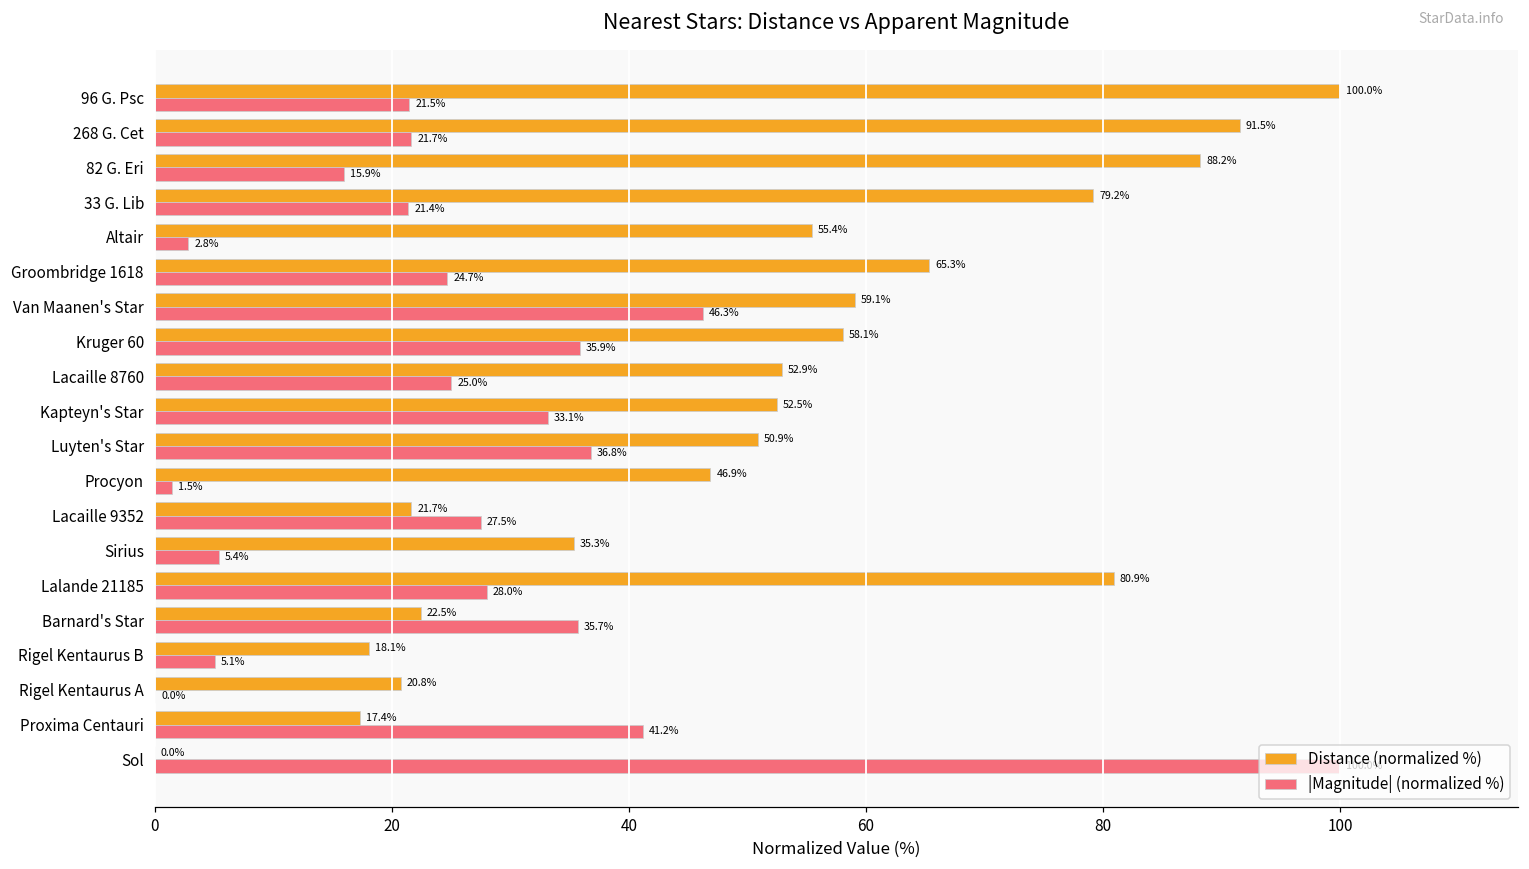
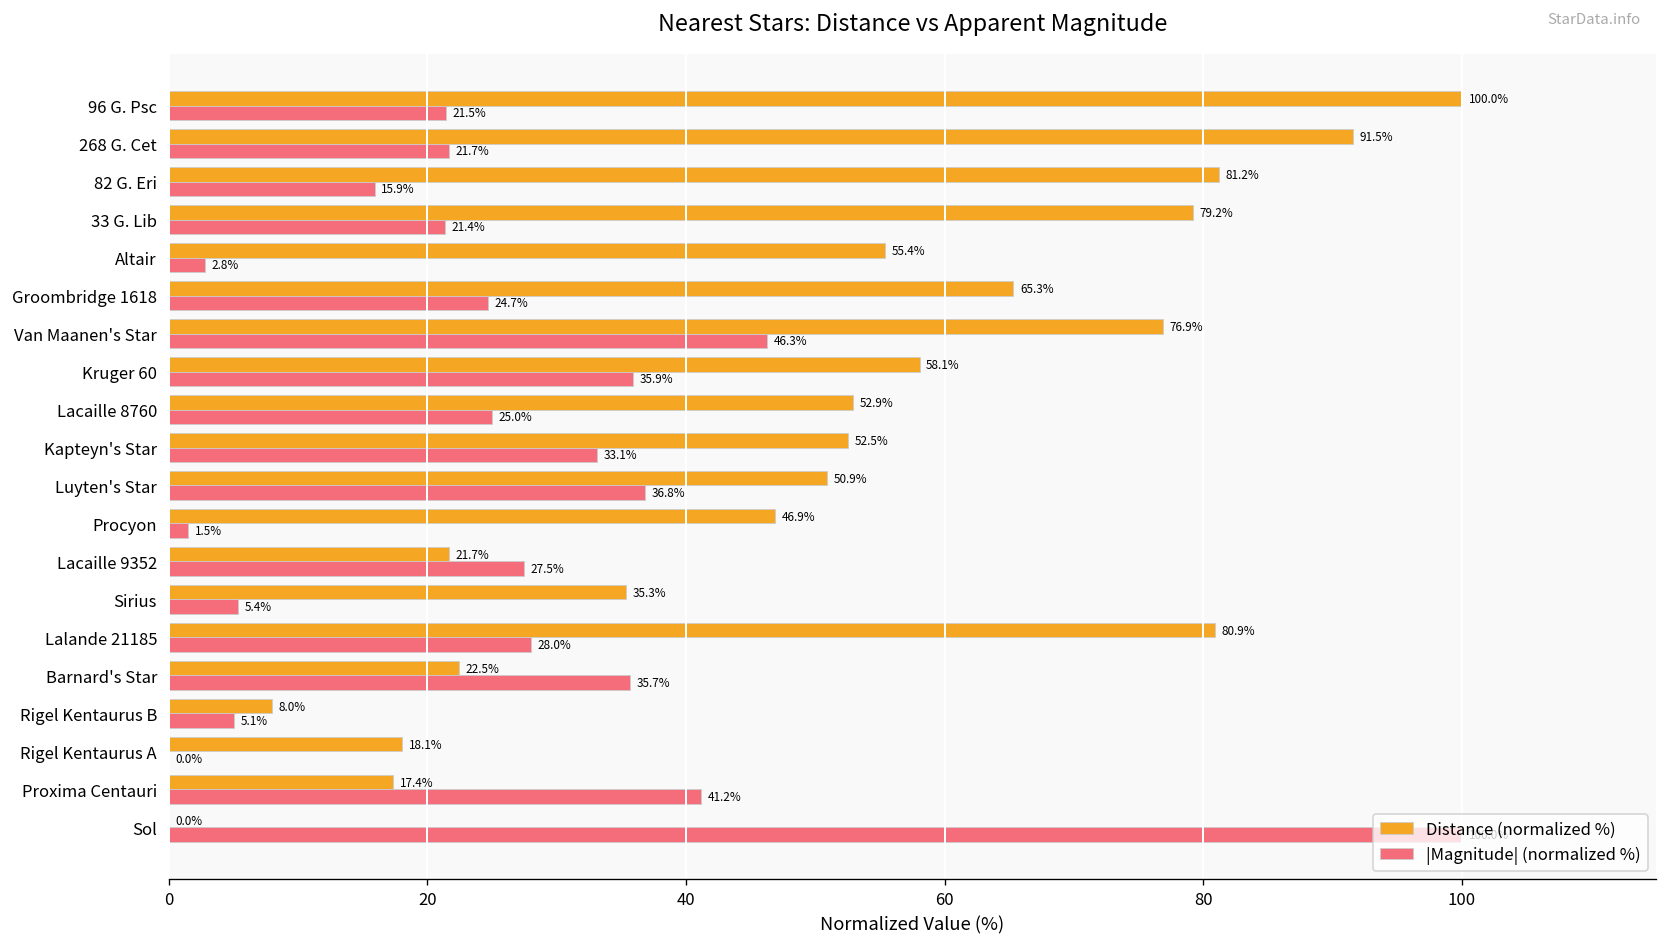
Distance (normalized %), 82 G. Eri: 88.2% -> 81.2%
Distance (normalized %), Van Maanen's Star: 59.1% -> 76.9%
Distance (normalized %), Rigel Kentaurus B: 18.1% -> 8.0%
Distance (normalized %), Rigel Kentaurus A: 20.8% -> 18.1%
